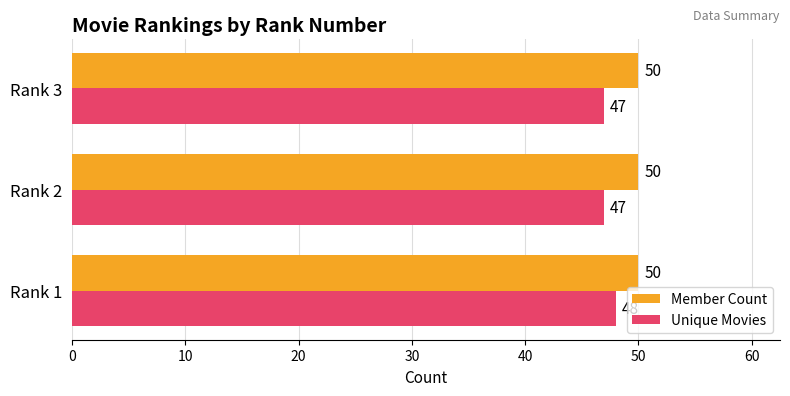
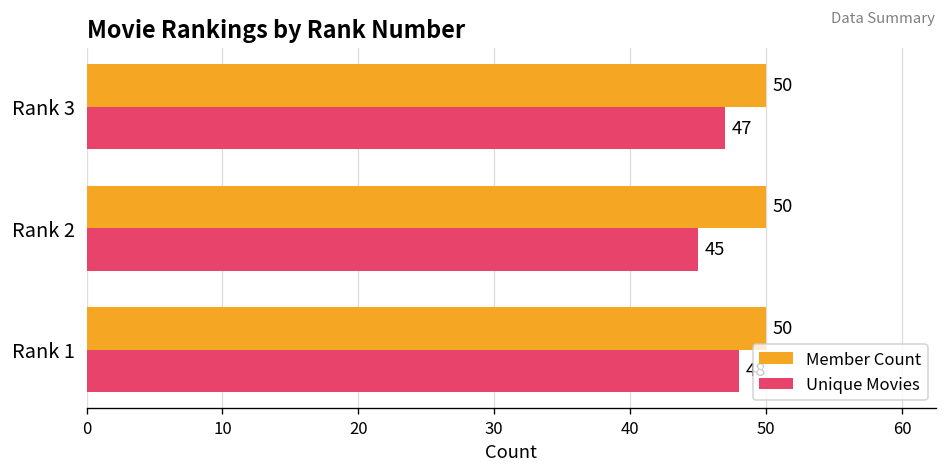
Unique Movies, Rank 2: 47 -> 45
